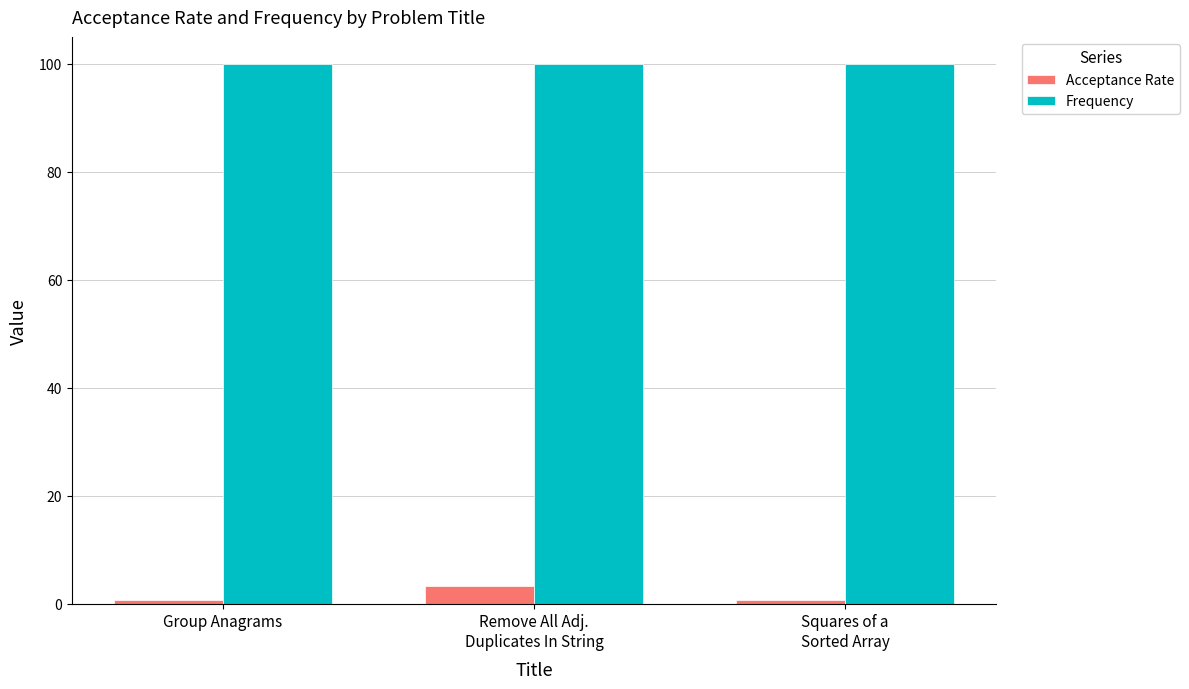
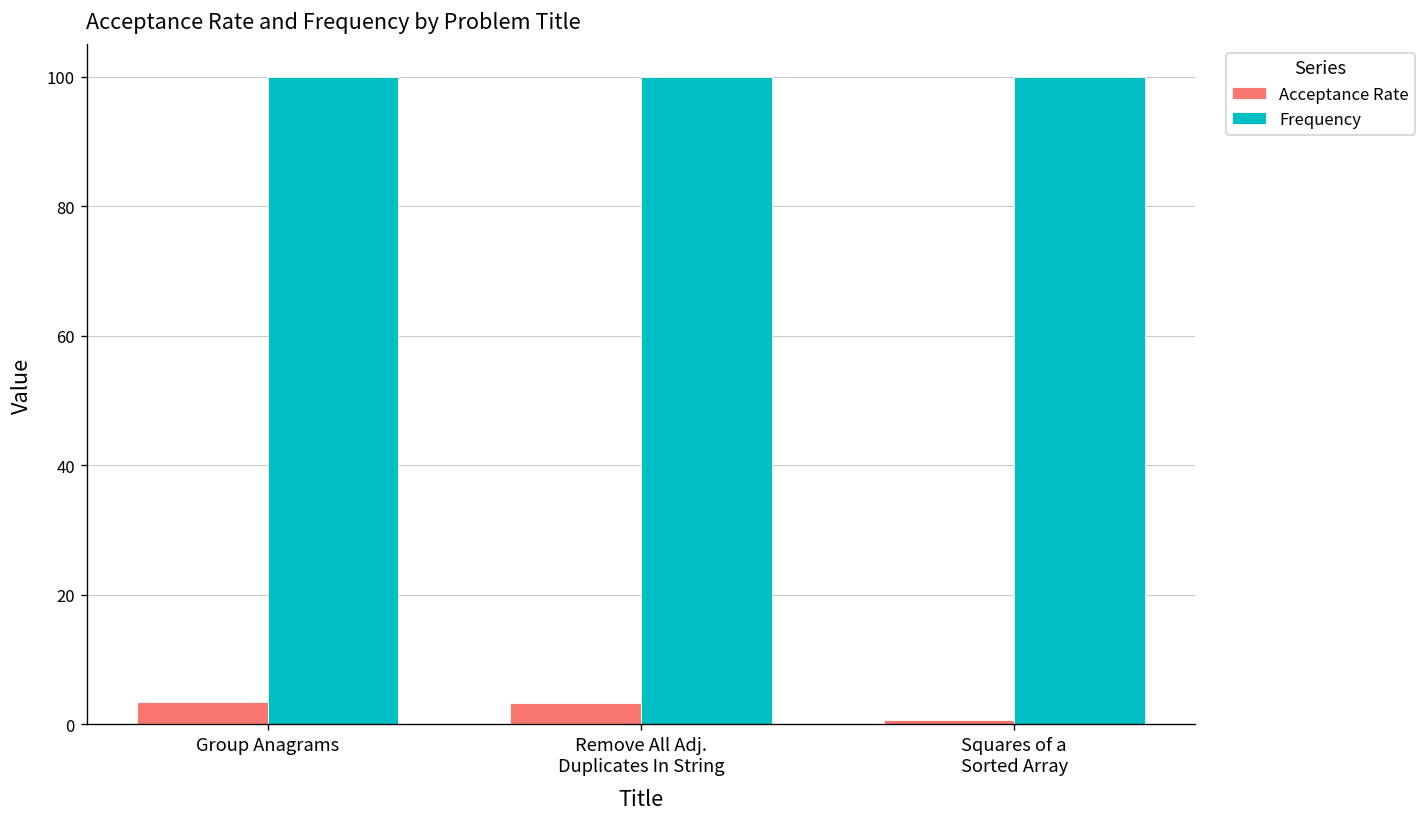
Acceptance Rate, Group Anagrams: 1 -> 3
